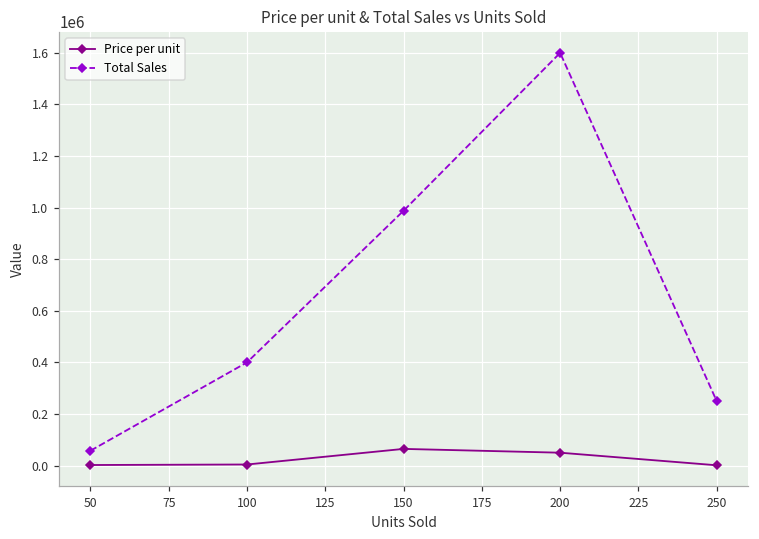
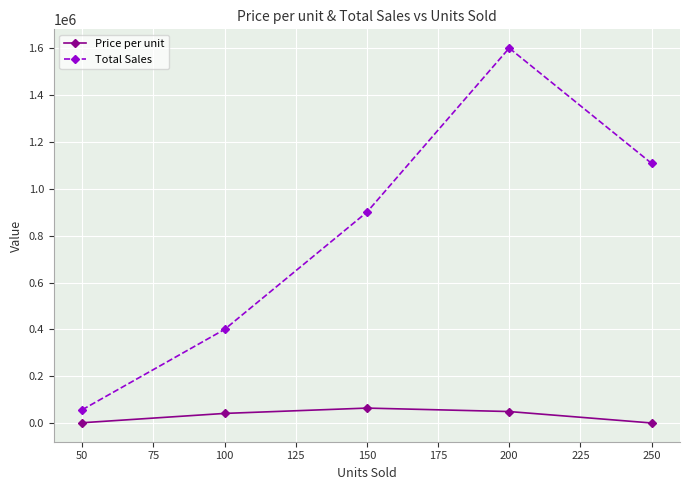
Price per unit, 100: 0 -> 40000
Total Sales, 150: 990000 -> 900000
Total Sales, 250: 250000 -> 1110000
